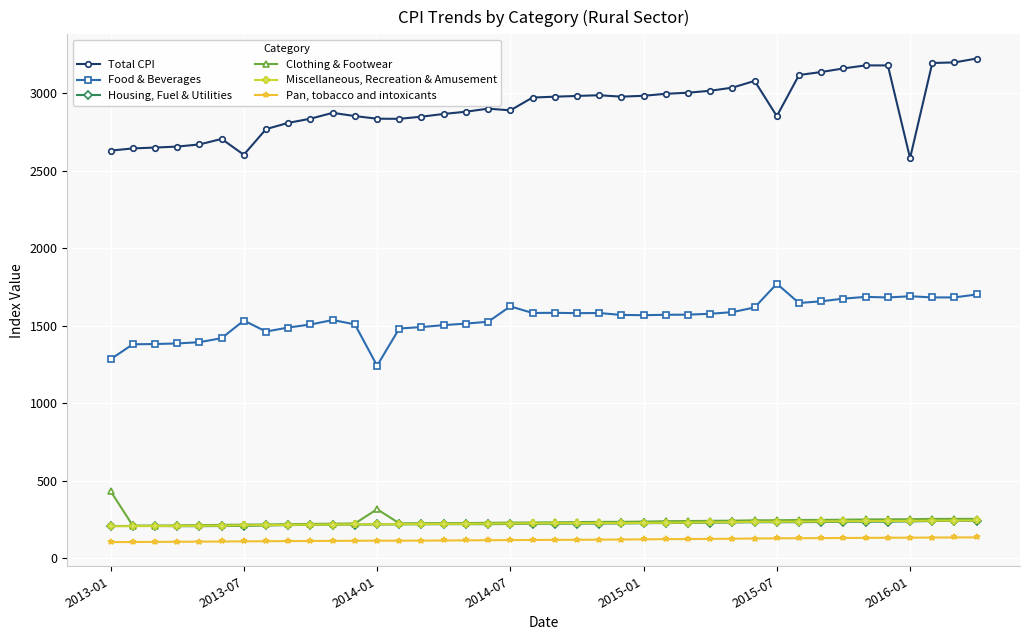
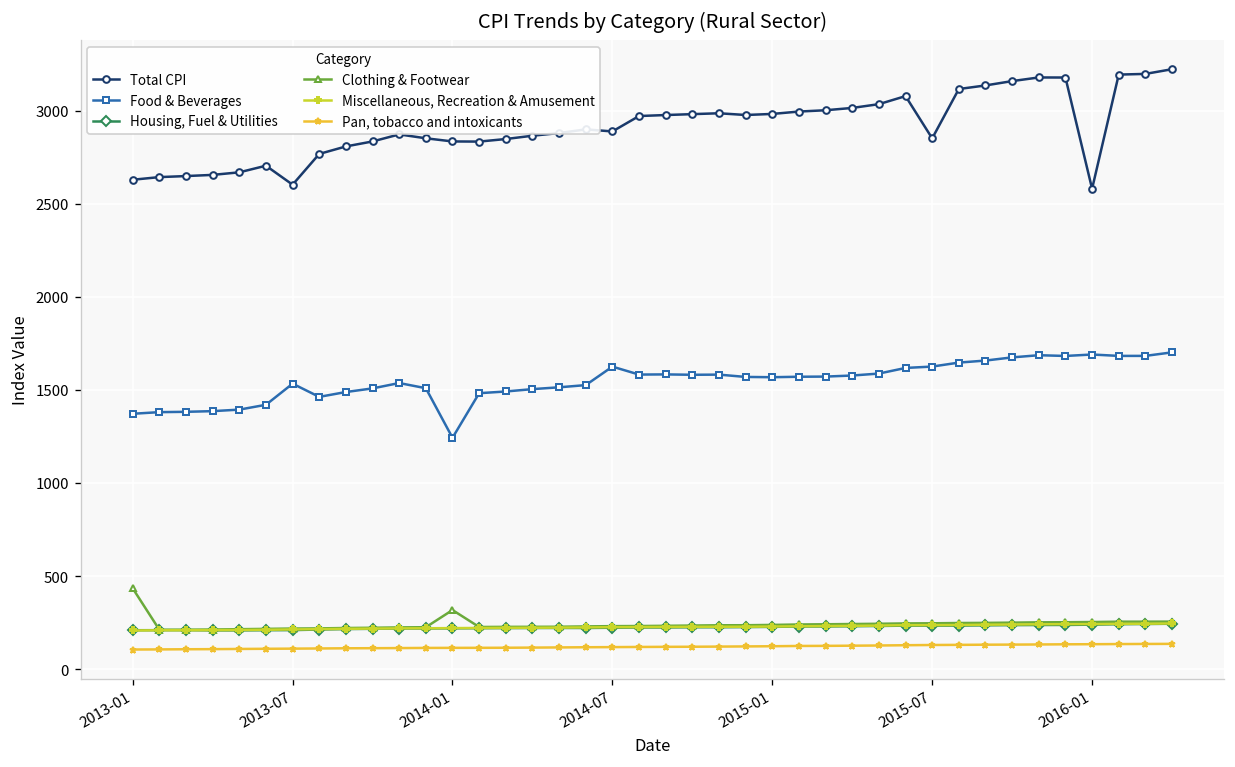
Food & Beverages, 2013-01: 1280 -> 1370
Food & Beverages, 2015-07: 1770 -> 1630
